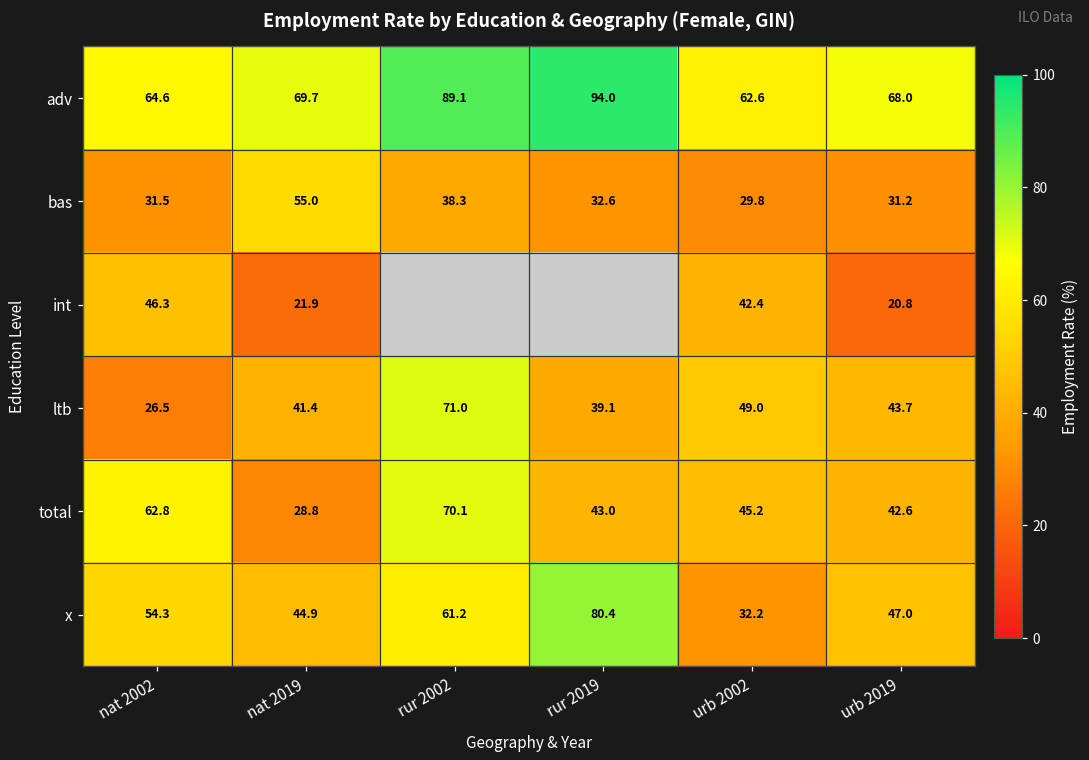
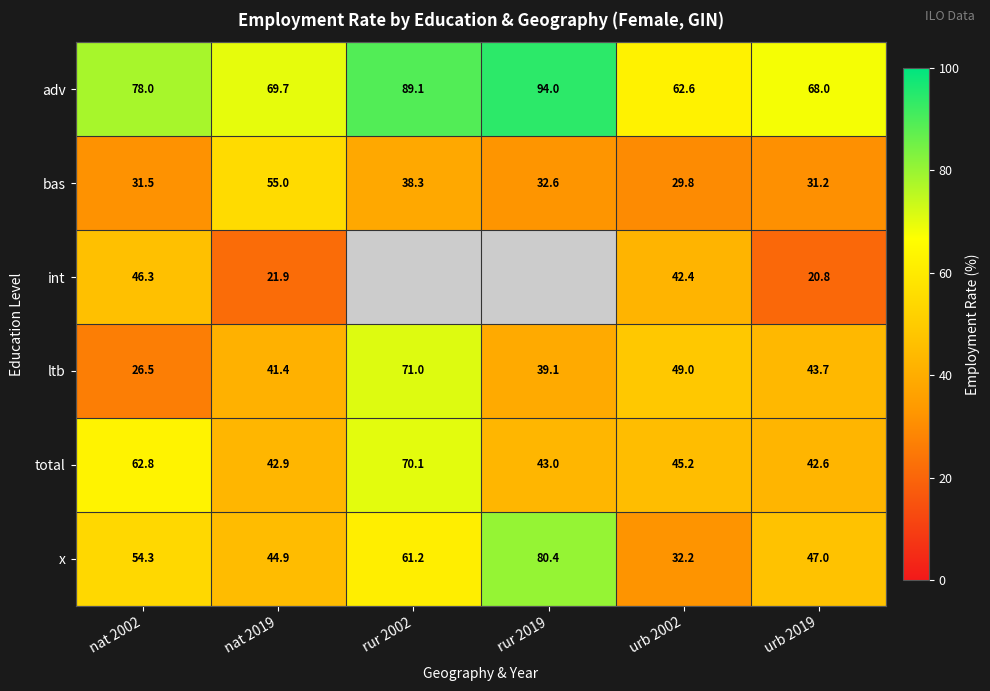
adv, nat 2002: 64.6 -> 78.0
total, nat 2019: 28.8 -> 42.9
